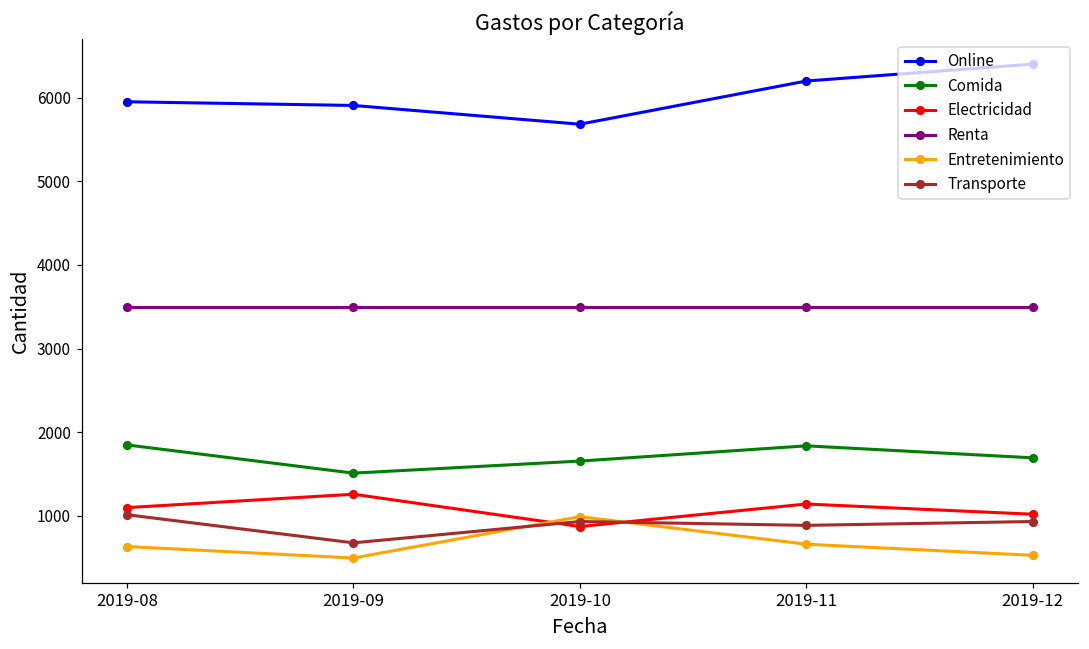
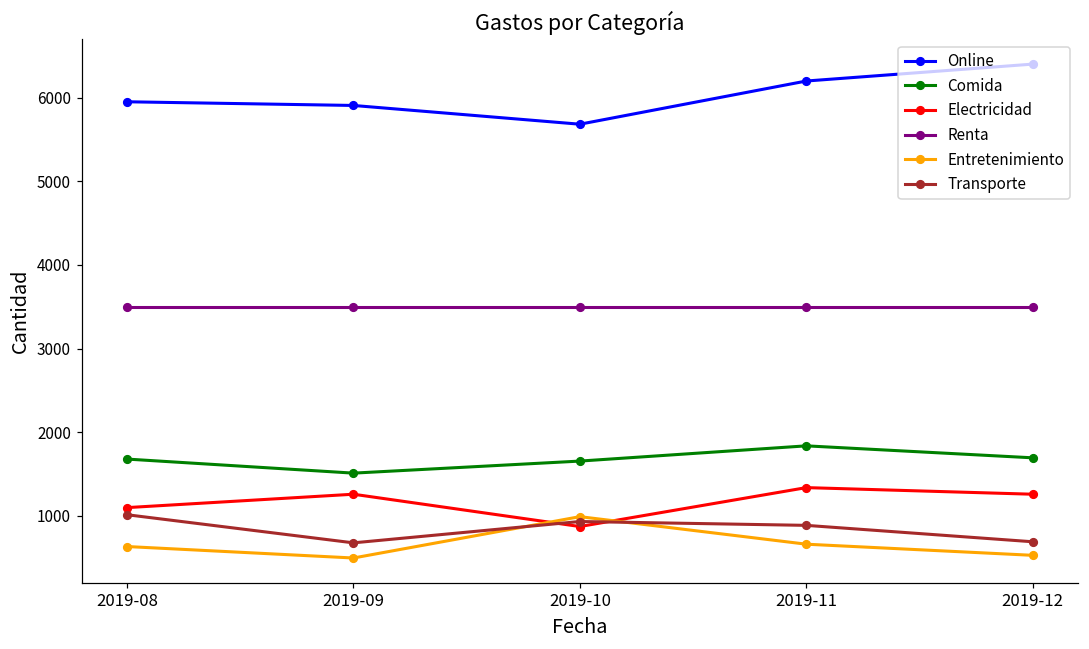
Comida, 2019-08: 1800 -> 1700
Electricidad, 2019-11: 1100 -> 1300
Electricidad, 2019-12: 1000 -> 1300
Transporte, 2019-12: 900 -> 700
